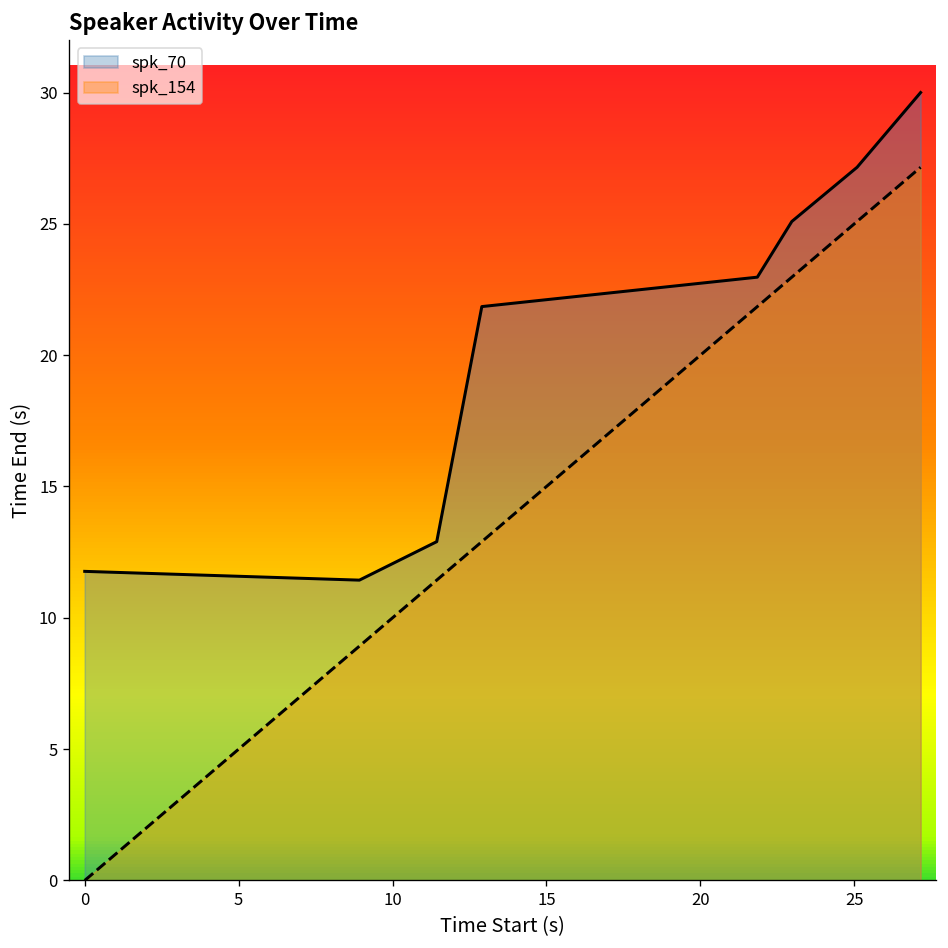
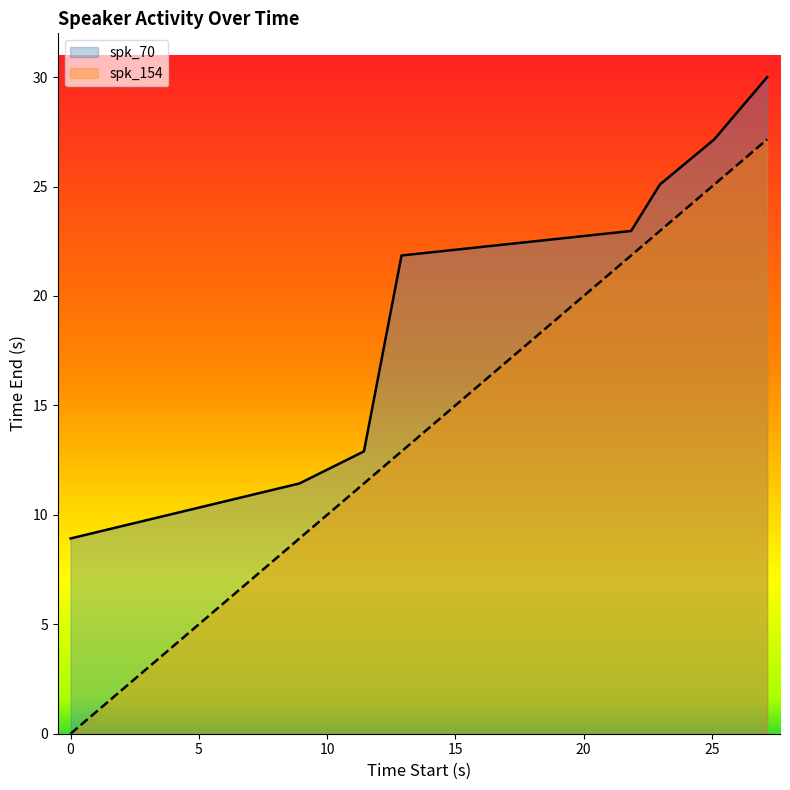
spk_70, 0: 11.8 -> 8.9
